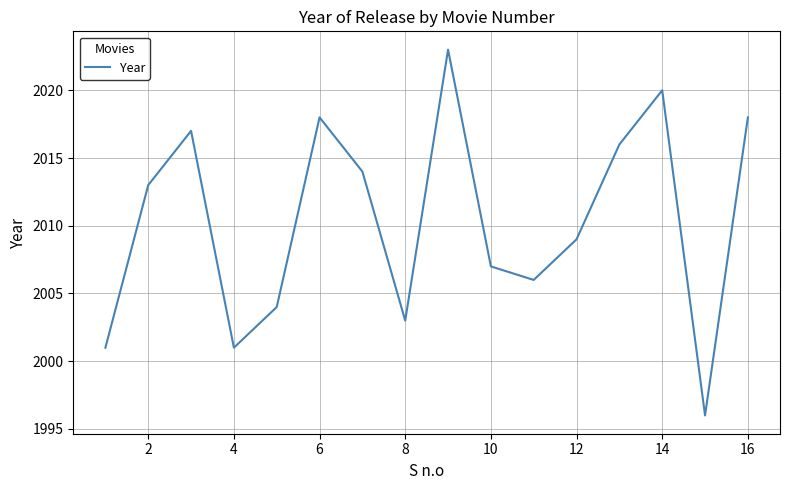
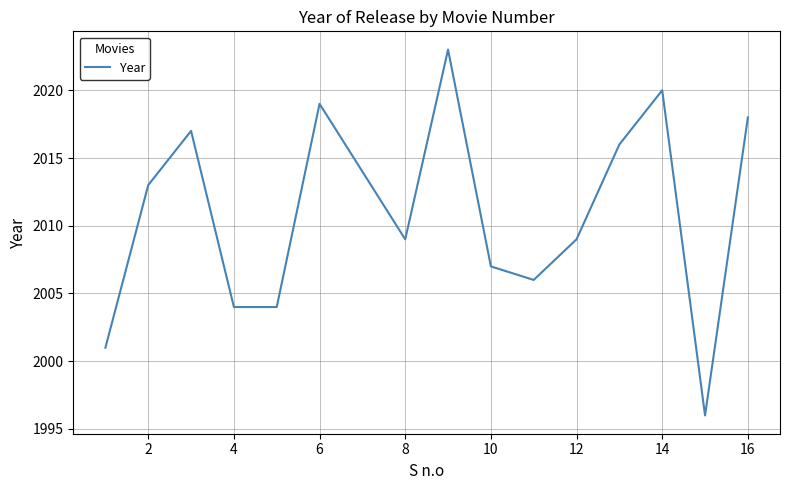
4: 2001 -> 2004
6: 2018 -> 2019
8: 2003 -> 2009
